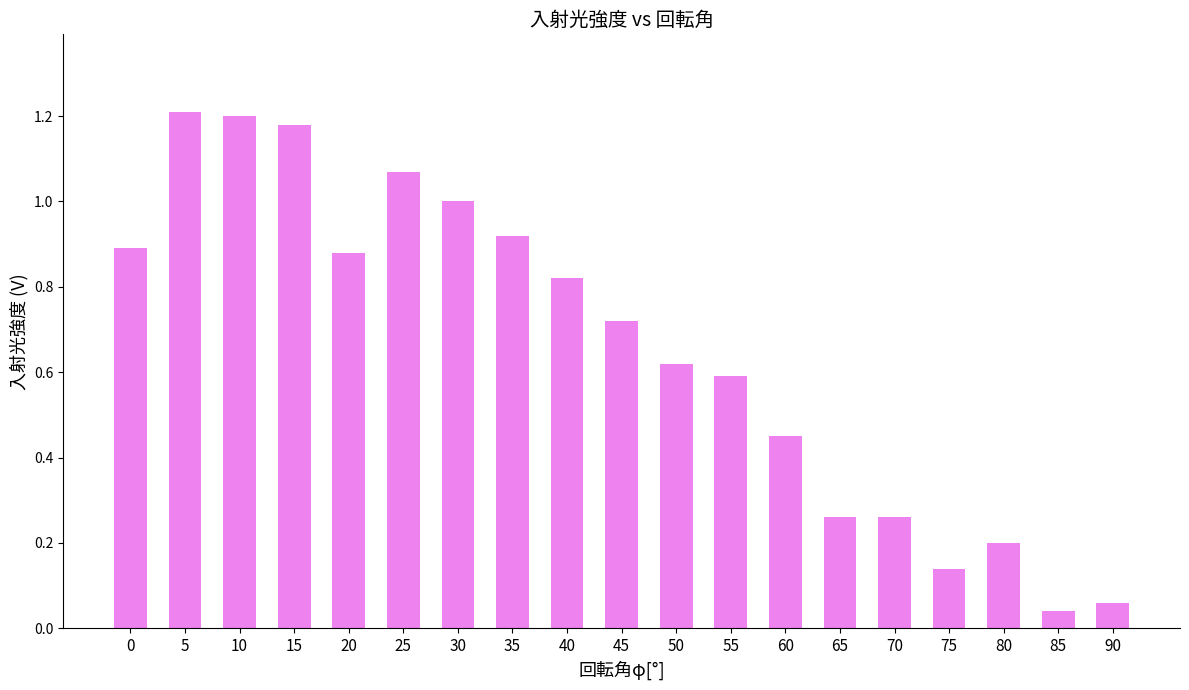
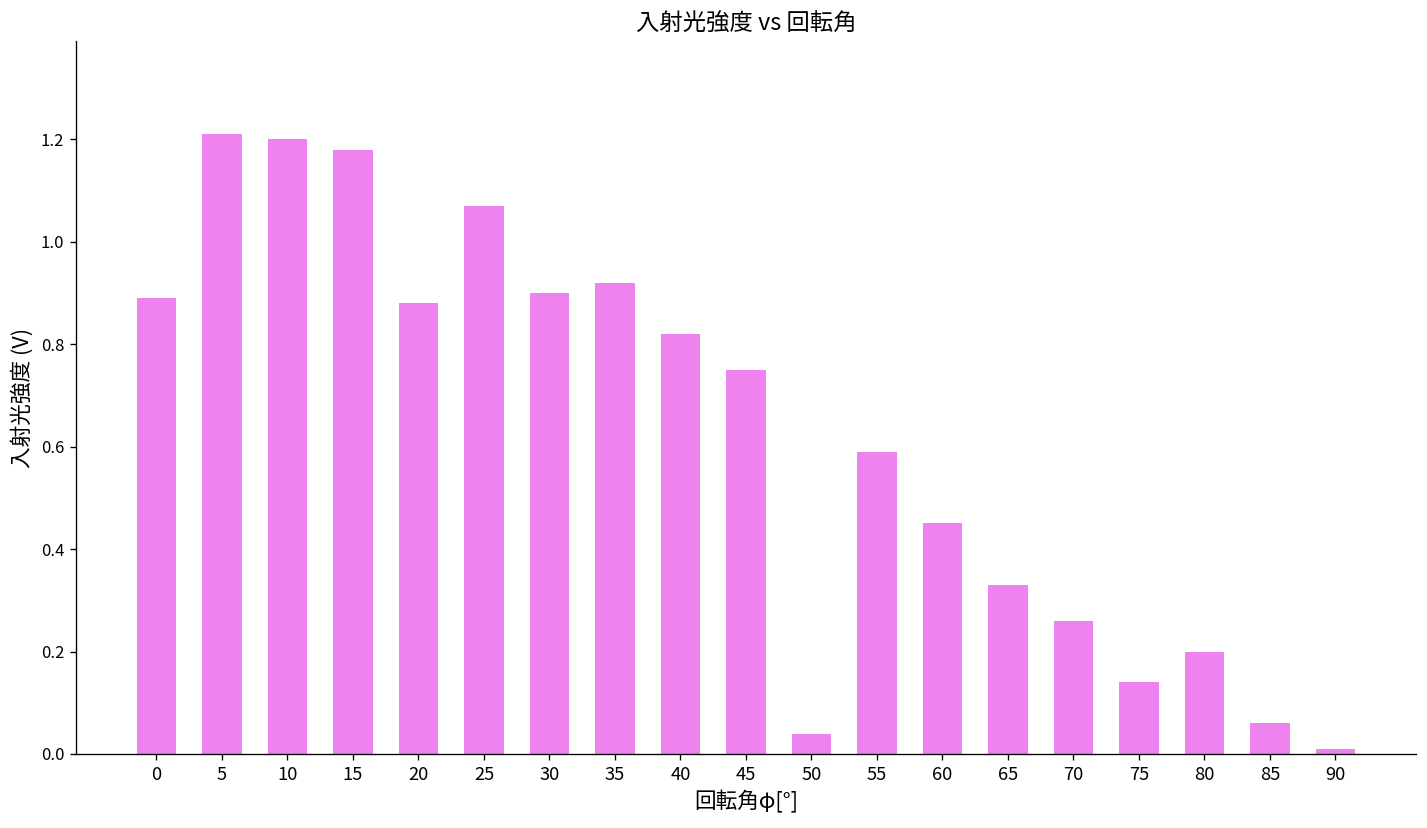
30: 1.0 -> 0.9
45: 0.72 -> 0.75
50: 0.62 -> 0.04
65: 0.26 -> 0.33
85: 0.04 -> 0.06
90: 0.06 -> 0.01
